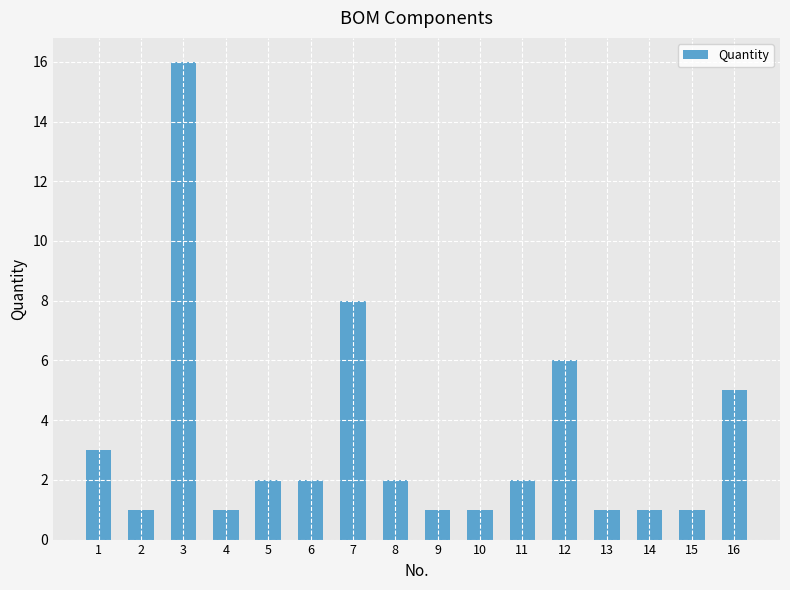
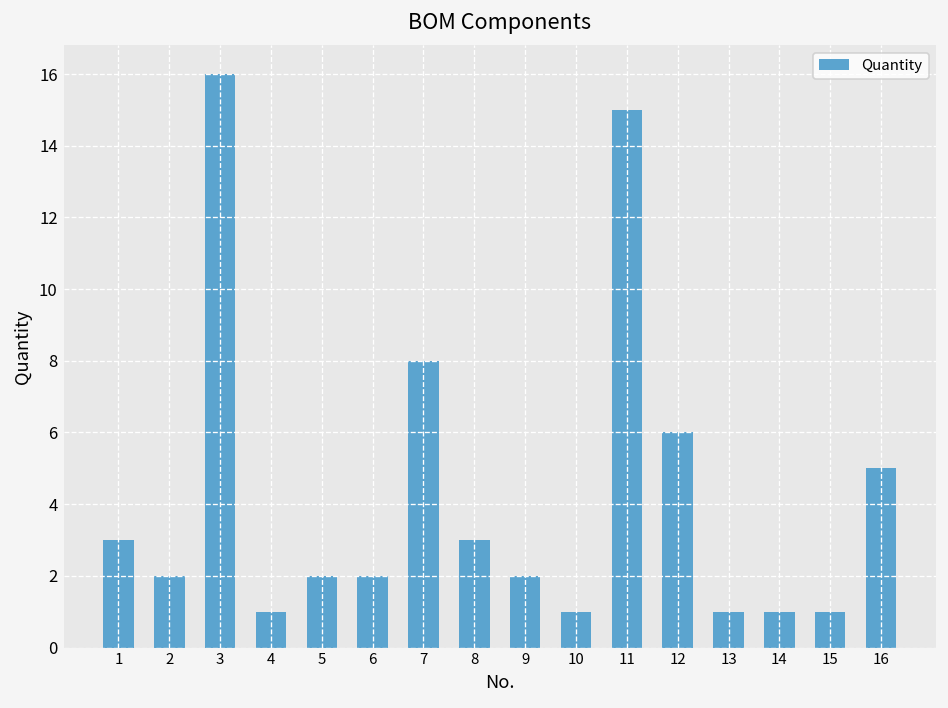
2: 1 -> 2
8: 2 -> 3
9: 1 -> 2
11: 2 -> 15
